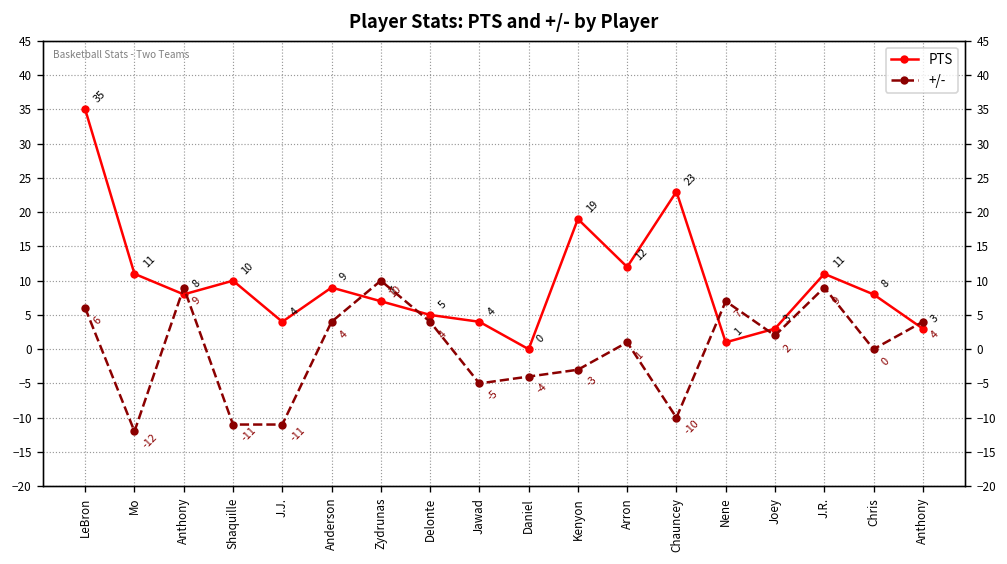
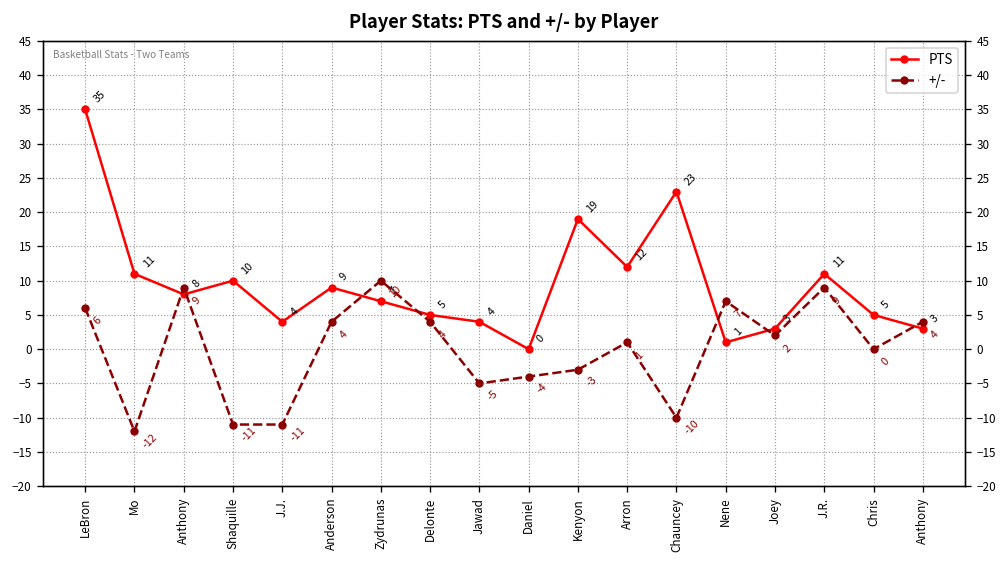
PTS, Chris: 8 -> 5
